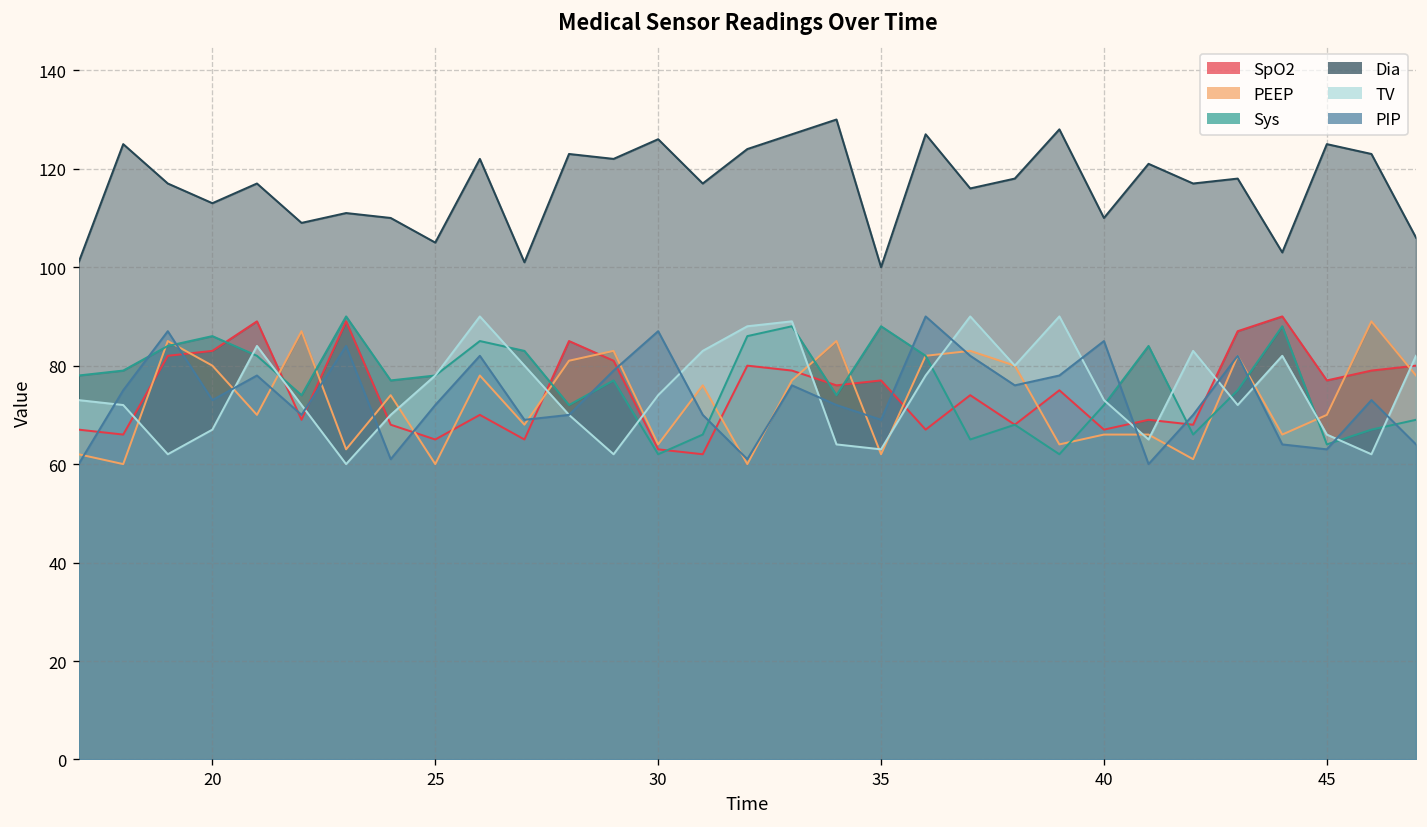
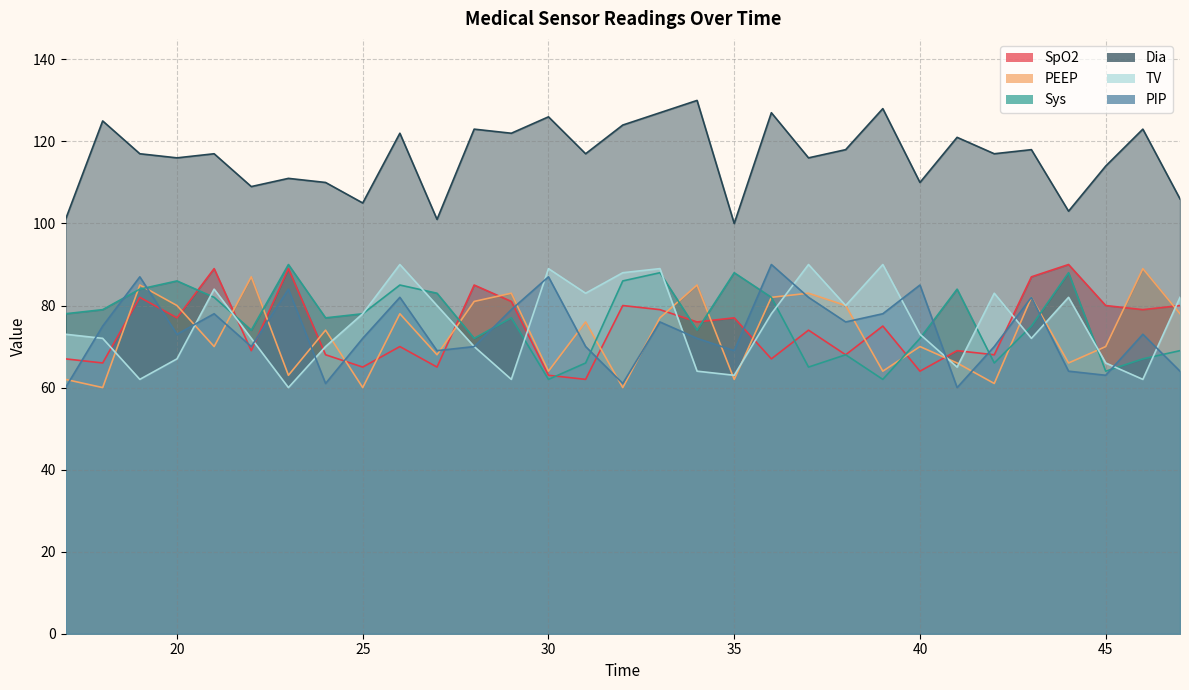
SpO2, 20: 83 -> 77
Dia, 20: 113 -> 116
TV, 30: 74 -> 89
SpO2, 40: 67 -> 64
PEEP, 40: 66 -> 70
SpO2, 45: 77 -> 80
Dia, 45: 125 -> 114
